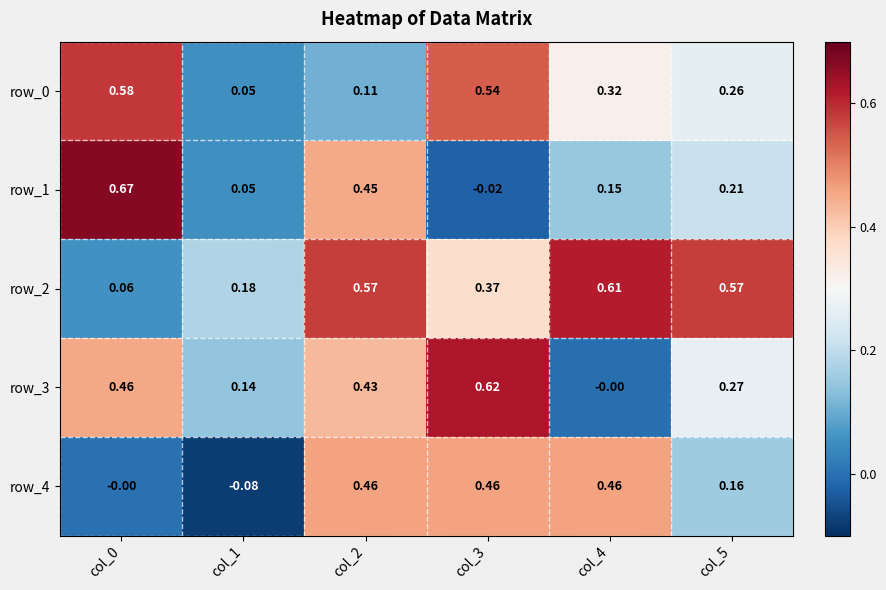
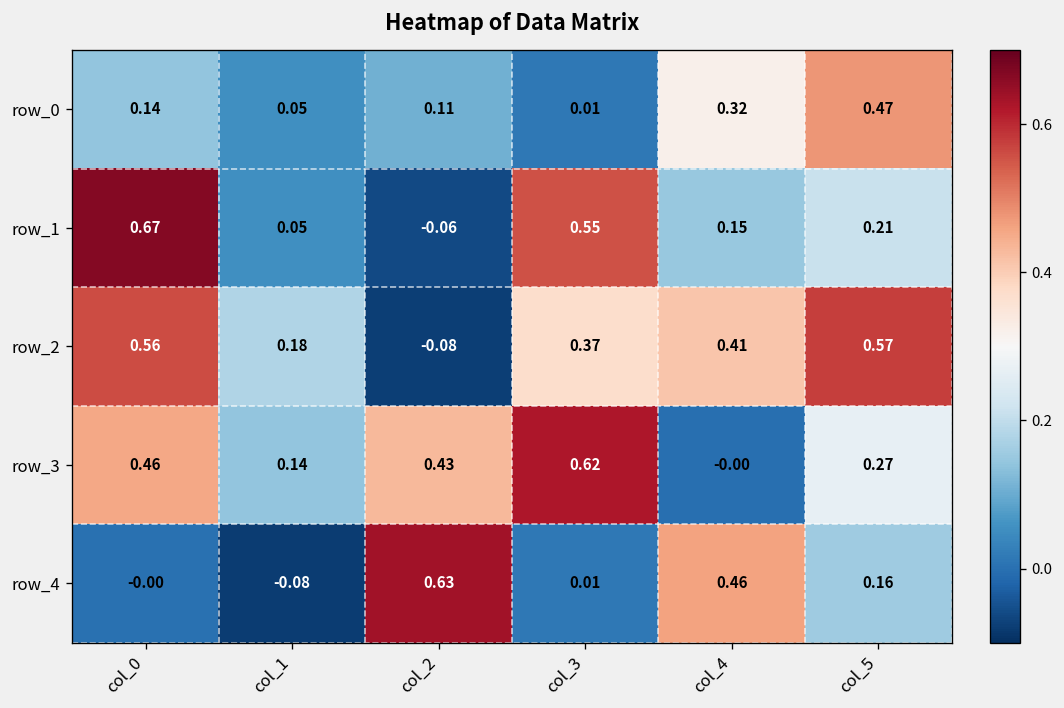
row_0, col_0: 0.58 -> 0.14
row_0, col_3: 0.54 -> 0.01
row_0, col_5: 0.26 -> 0.47
row_1, col_2: 0.45 -> -0.06
row_1, col_3: -0.02 -> 0.55
row_2, col_0: 0.06 -> 0.56
row_2, col_2: 0.57 -> -0.08
row_2, col_4: 0.61 -> 0.41
row_4, col_2: 0.46 -> 0.63
row_4, col_3: 0.46 -> 0.01
